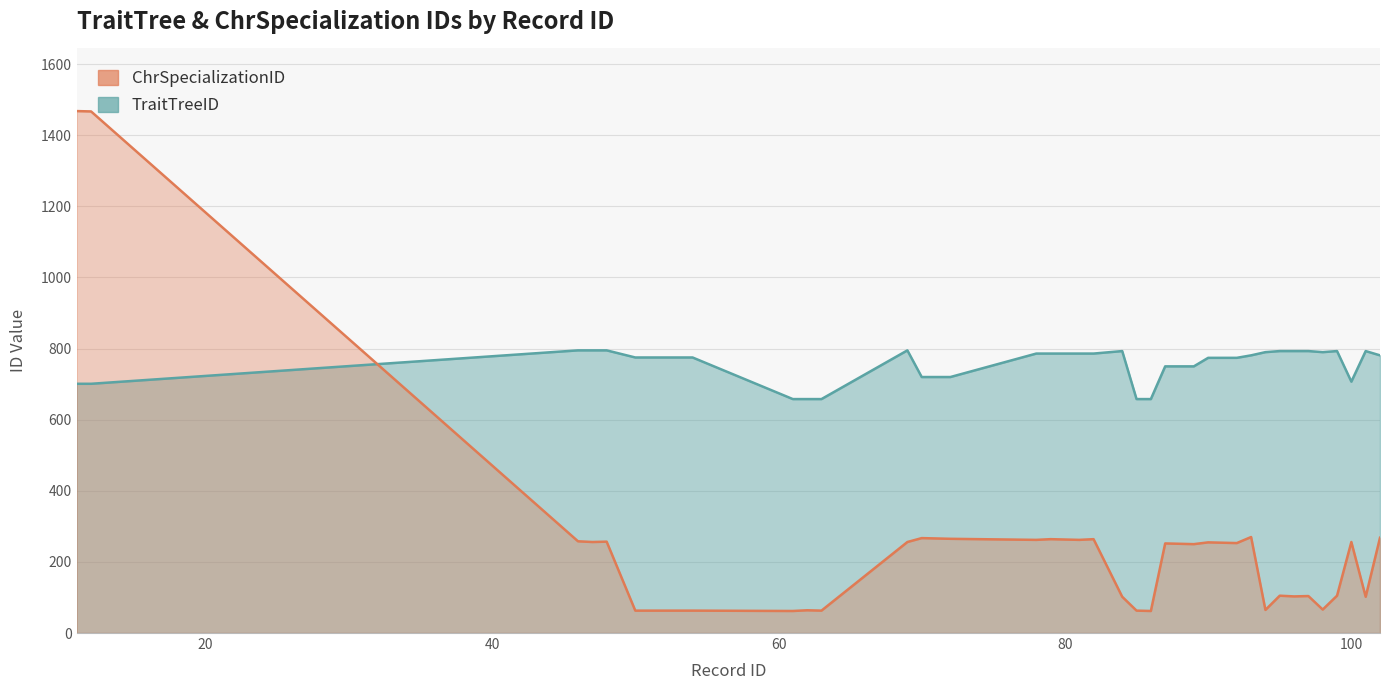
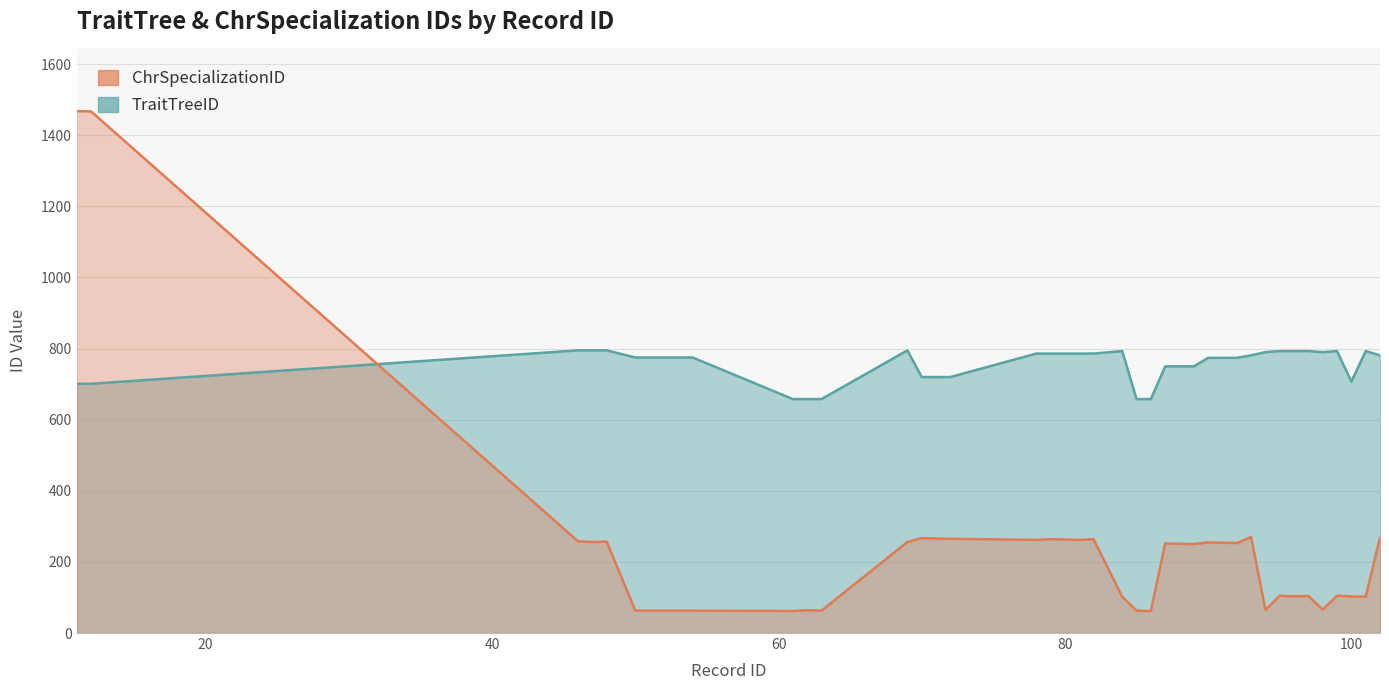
ChrSpecializationID, 100: 260 -> 100
